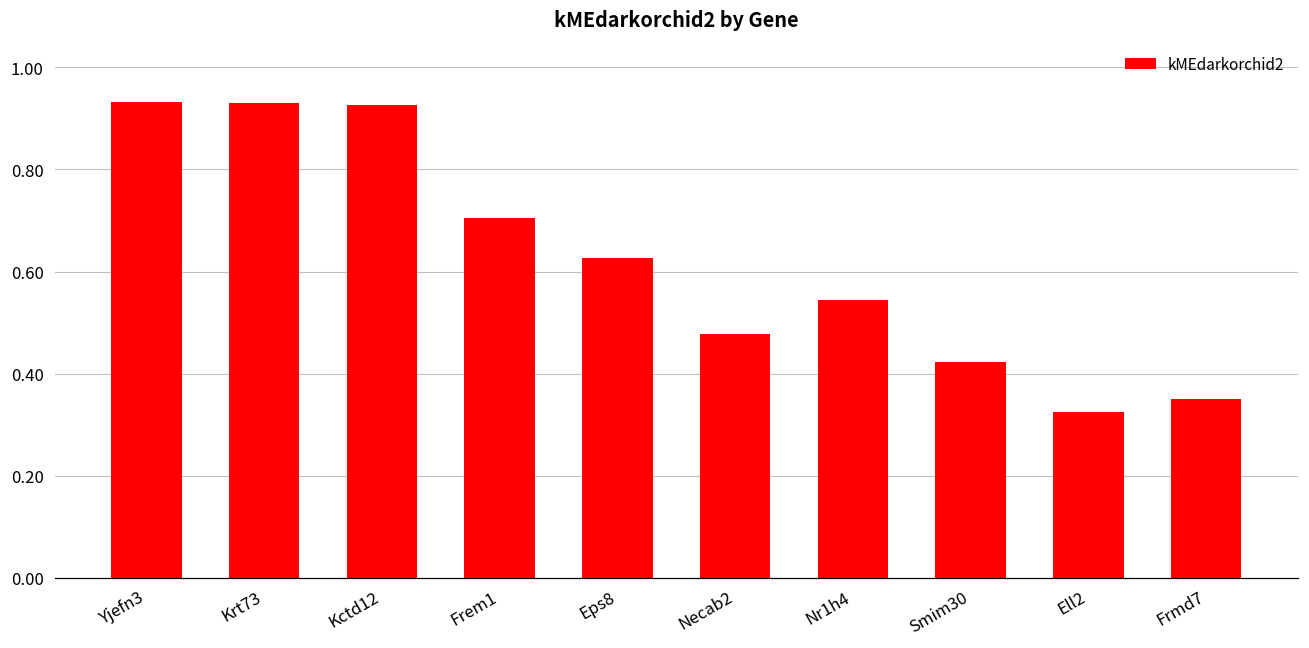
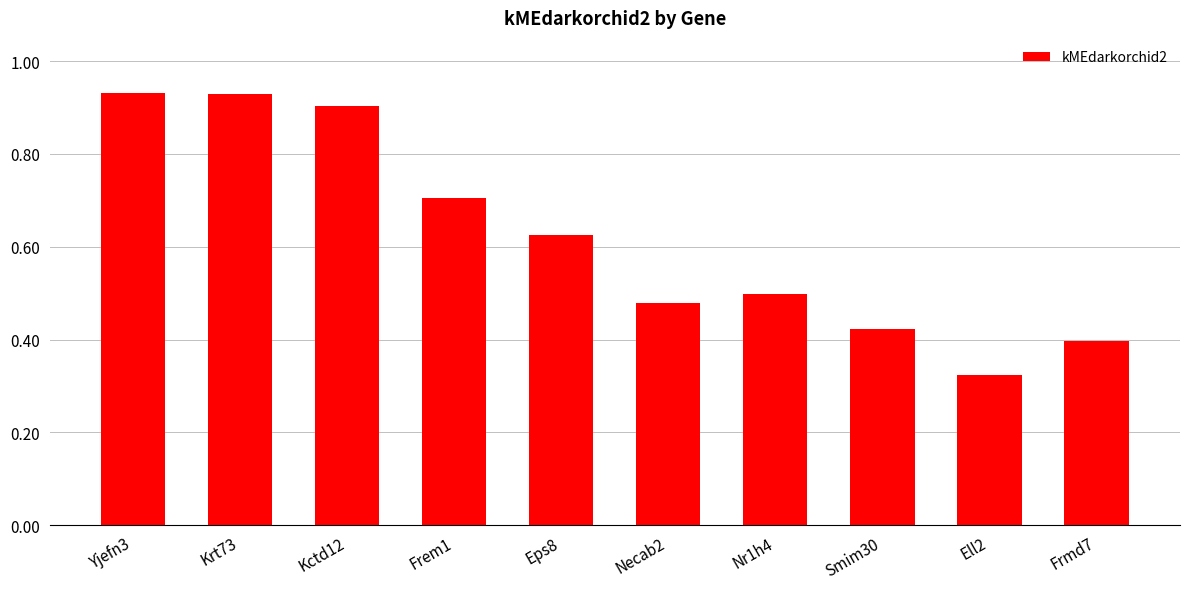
Kctd12: 0.93 -> 0.90
Nr1h4: 0.54 -> 0.50
Frmd7: 0.35 -> 0.40
